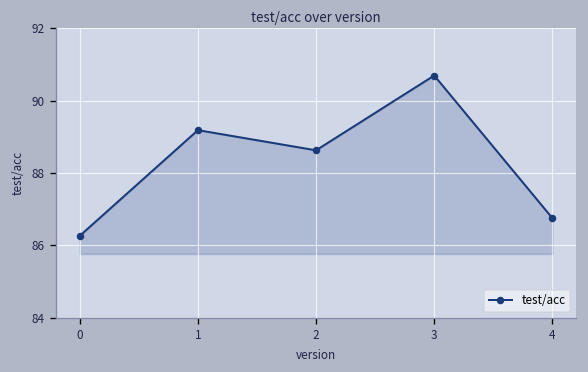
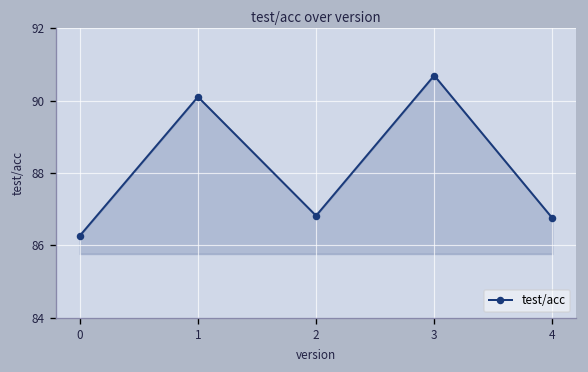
1: 89.2 -> 90.1
2: 88.6 -> 86.8
